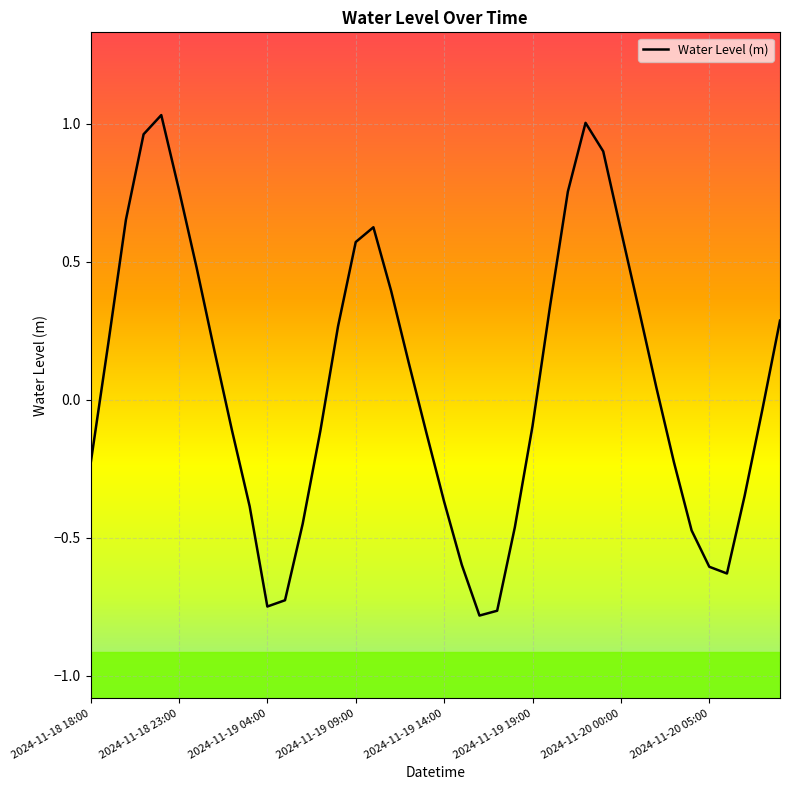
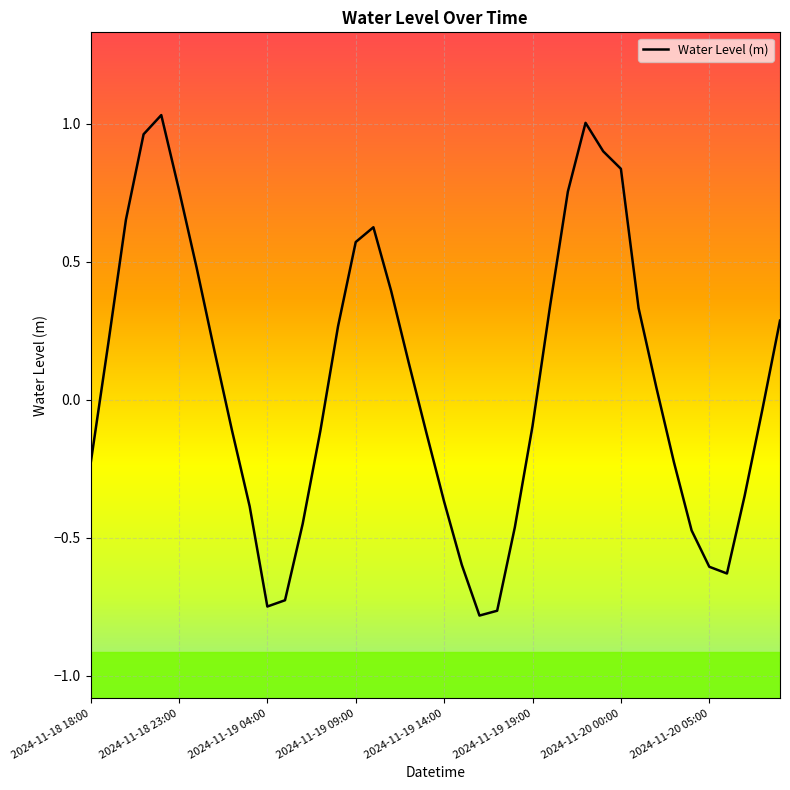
2024-11-20 00:00: 0.61 -> 0.84
